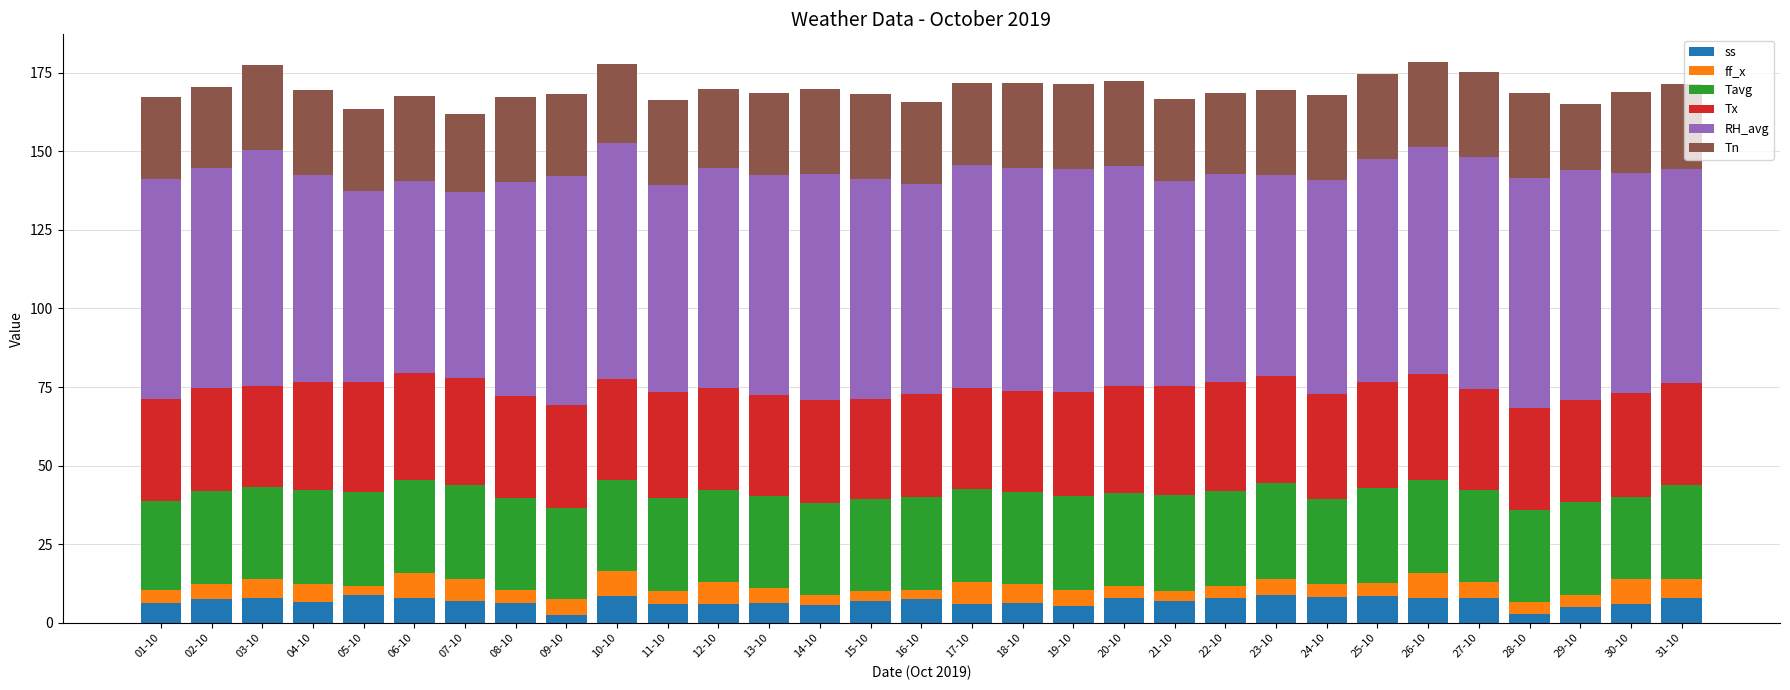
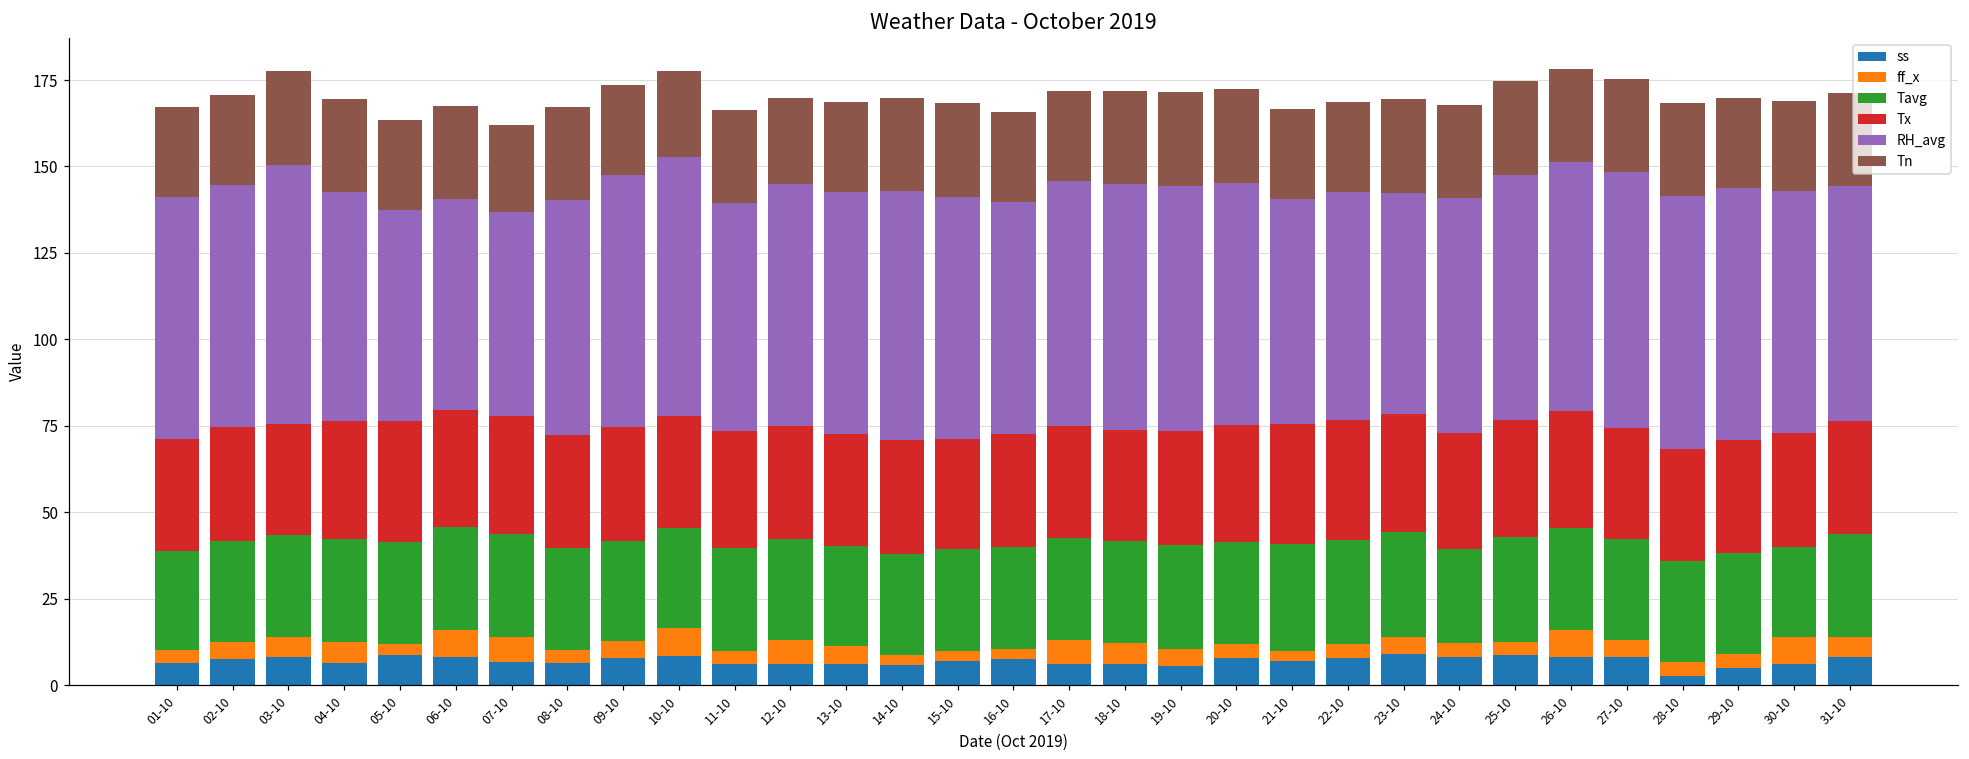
ss, 09-10: 3 -> 8
Tn, 29-10: 21 -> 26
